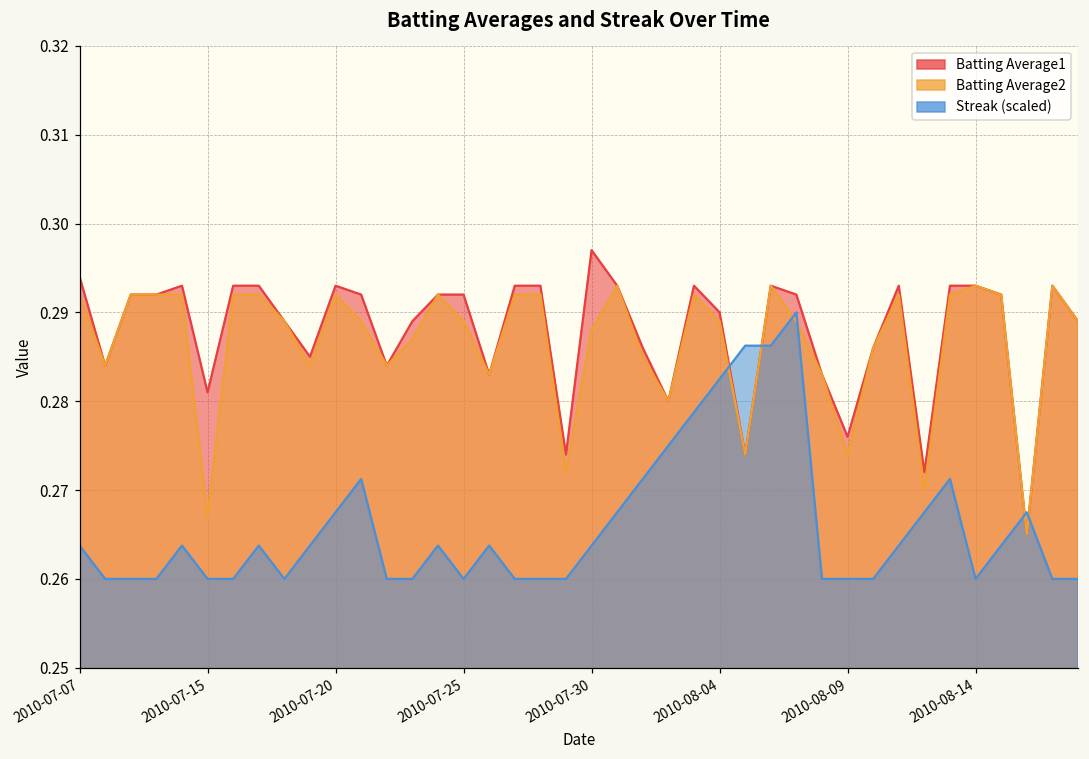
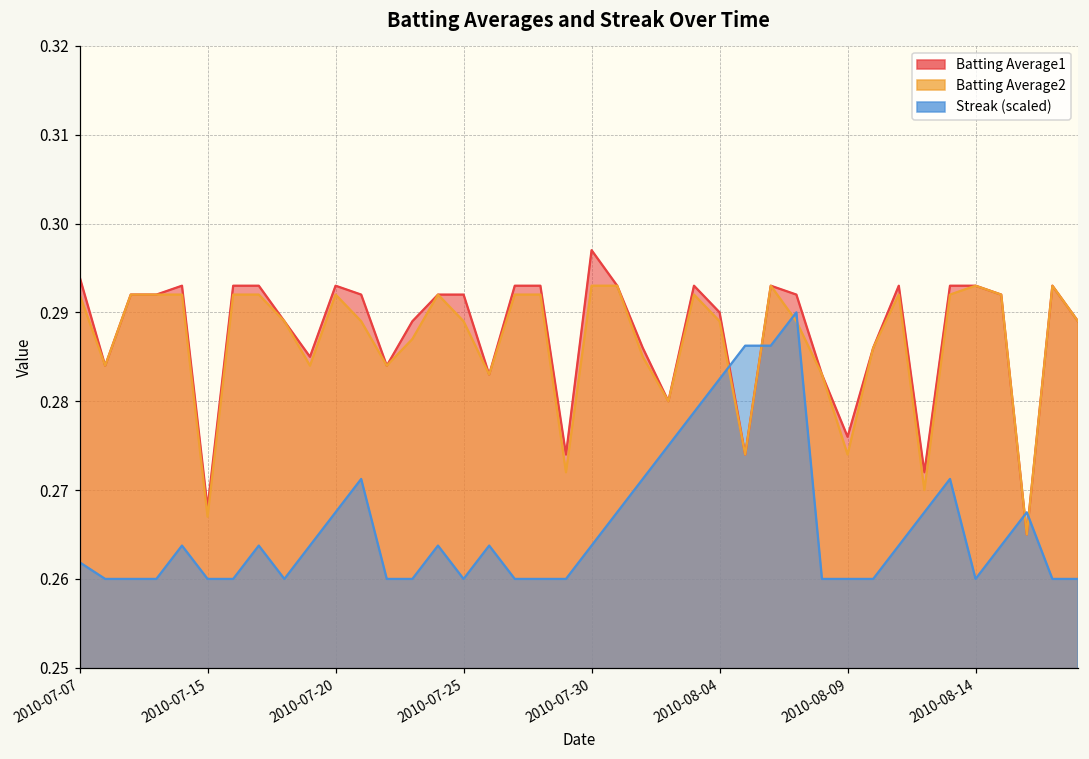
Streak (scaled), 2010-07-07: 0.264 -> 0.262
Batting Average1, 2010-07-15: 0.281 -> 0.268
Batting Average2, 2010-07-30: 0.288 -> 0.293
